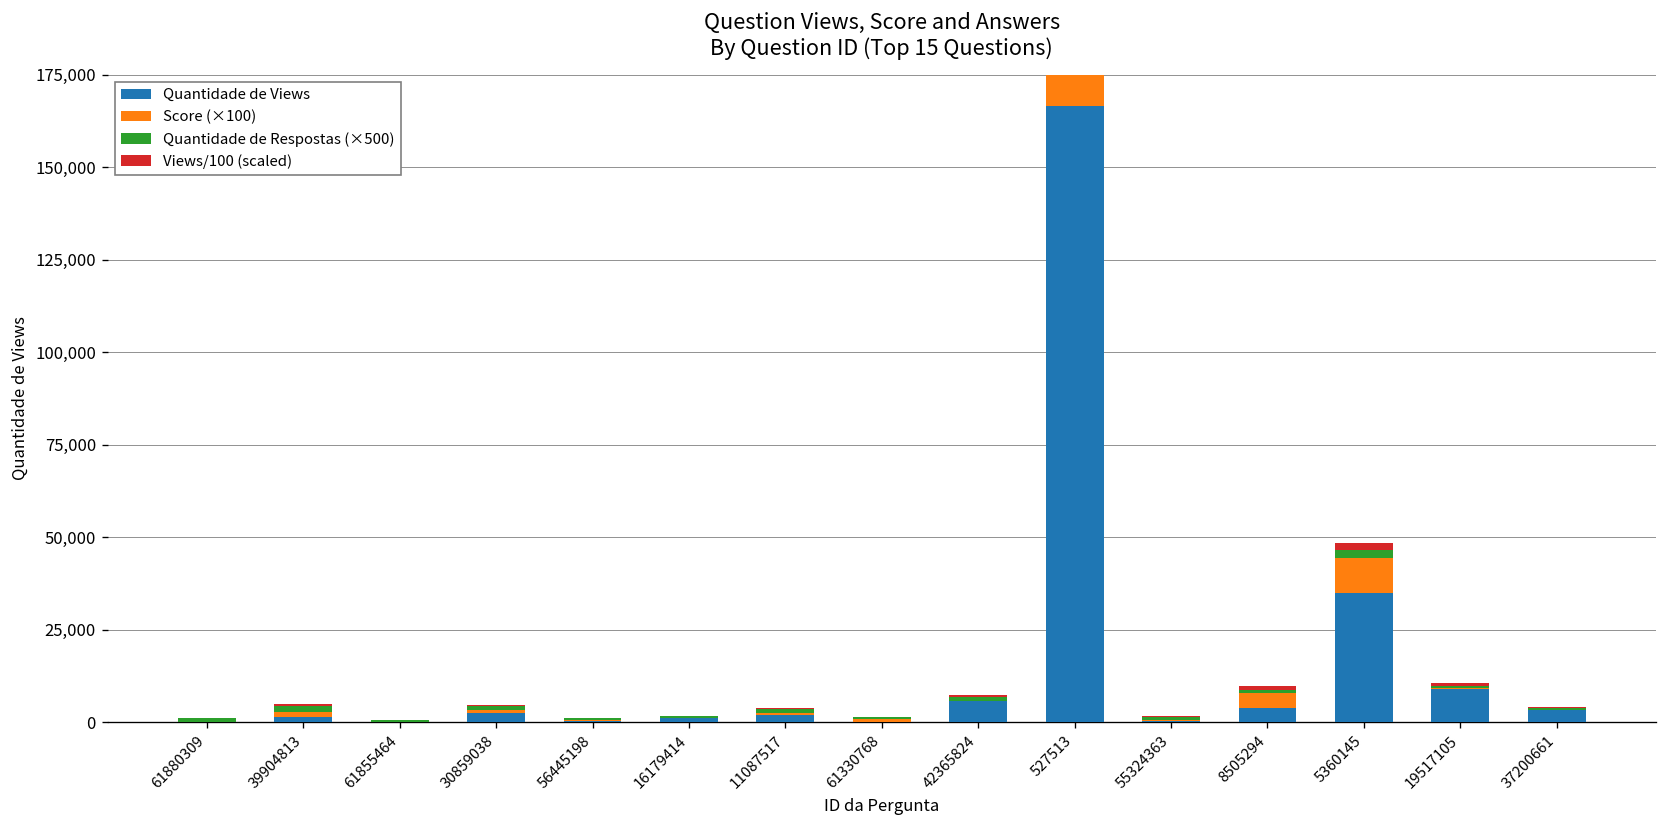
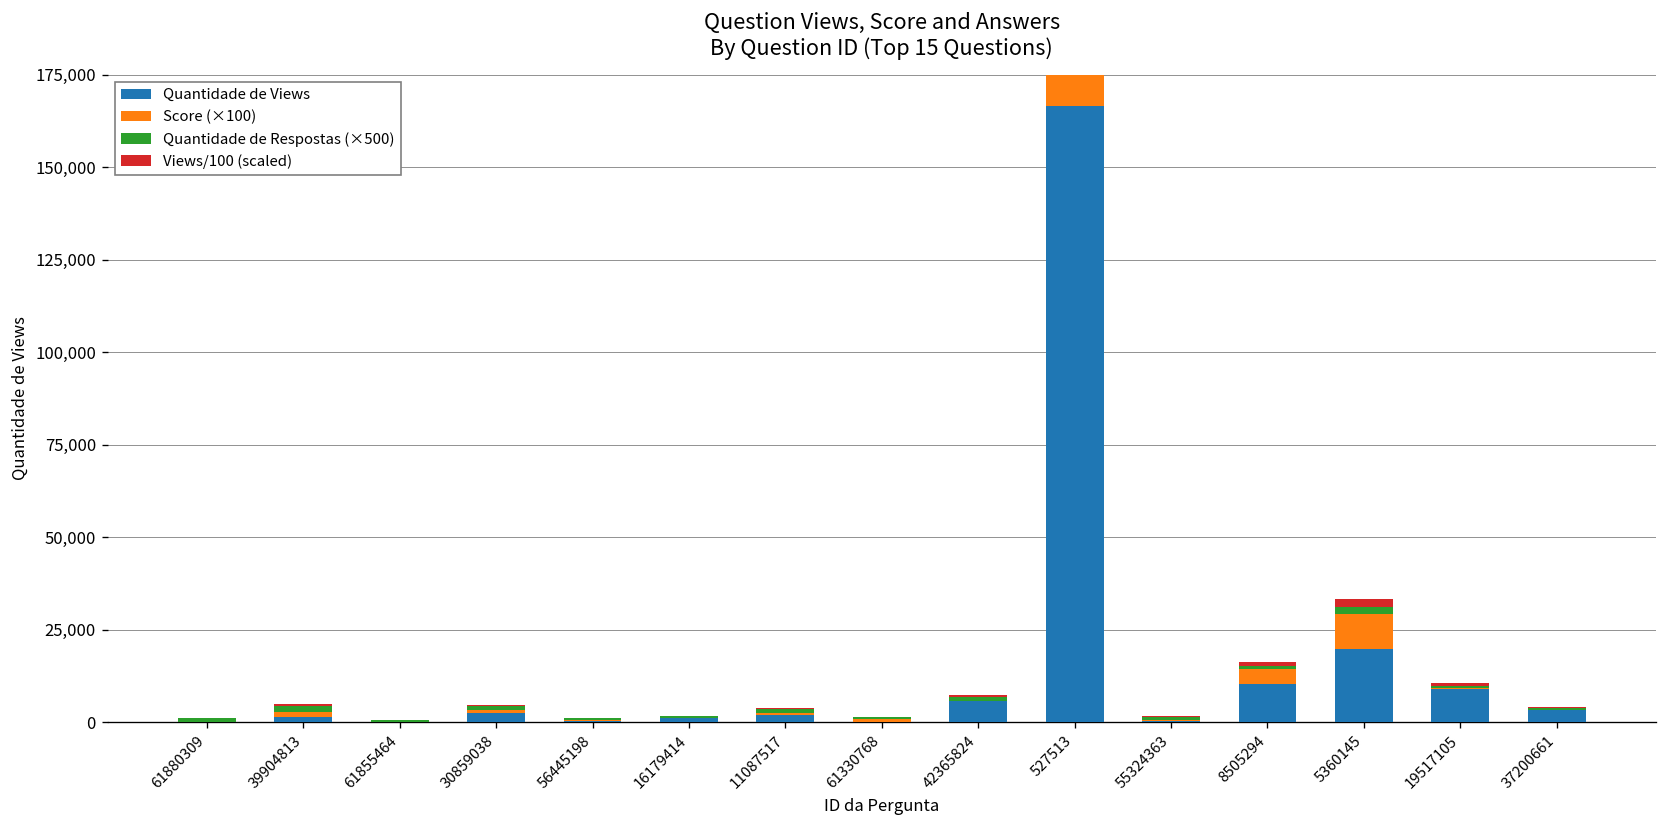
Quantidade de Views, 8505294: 4,000 -> 10,000
Quantidade de Views, 5360145: 35,000 -> 20,000
